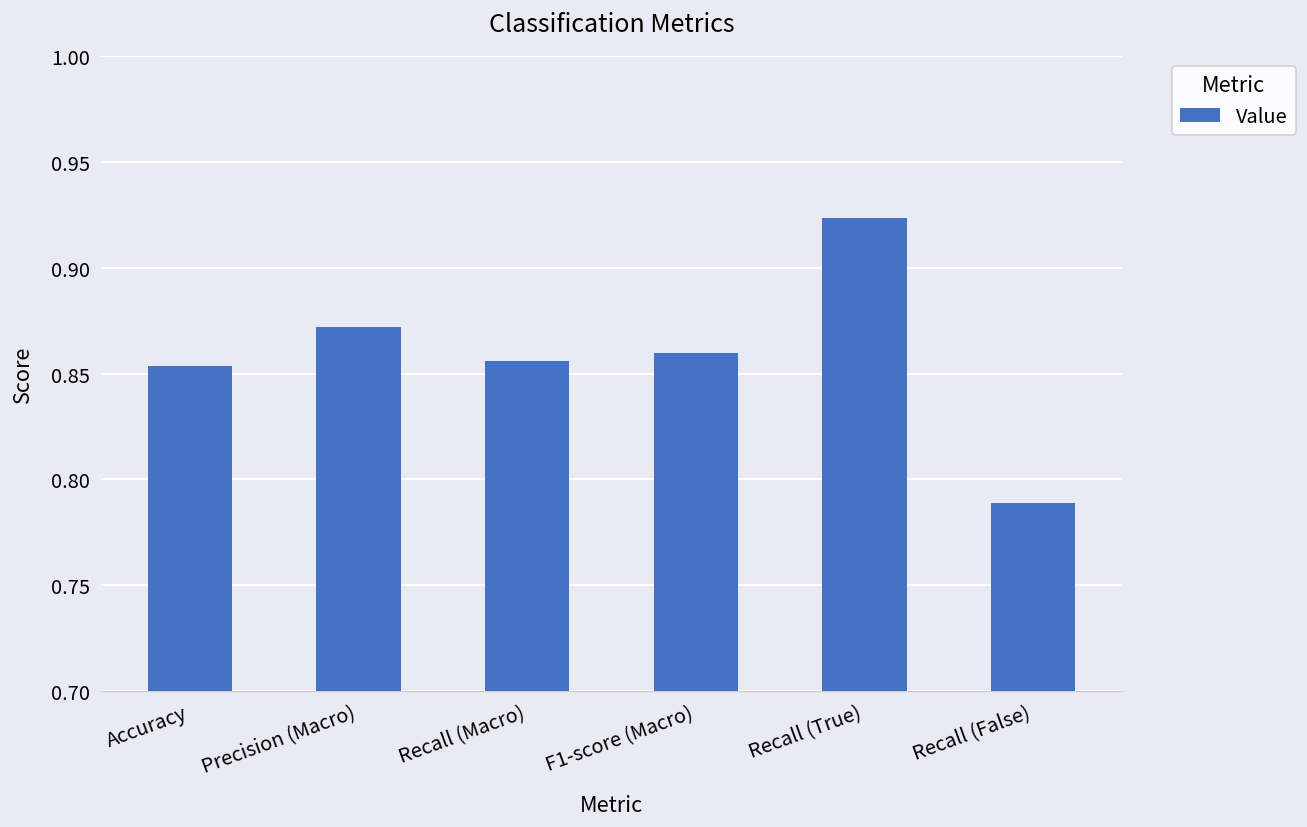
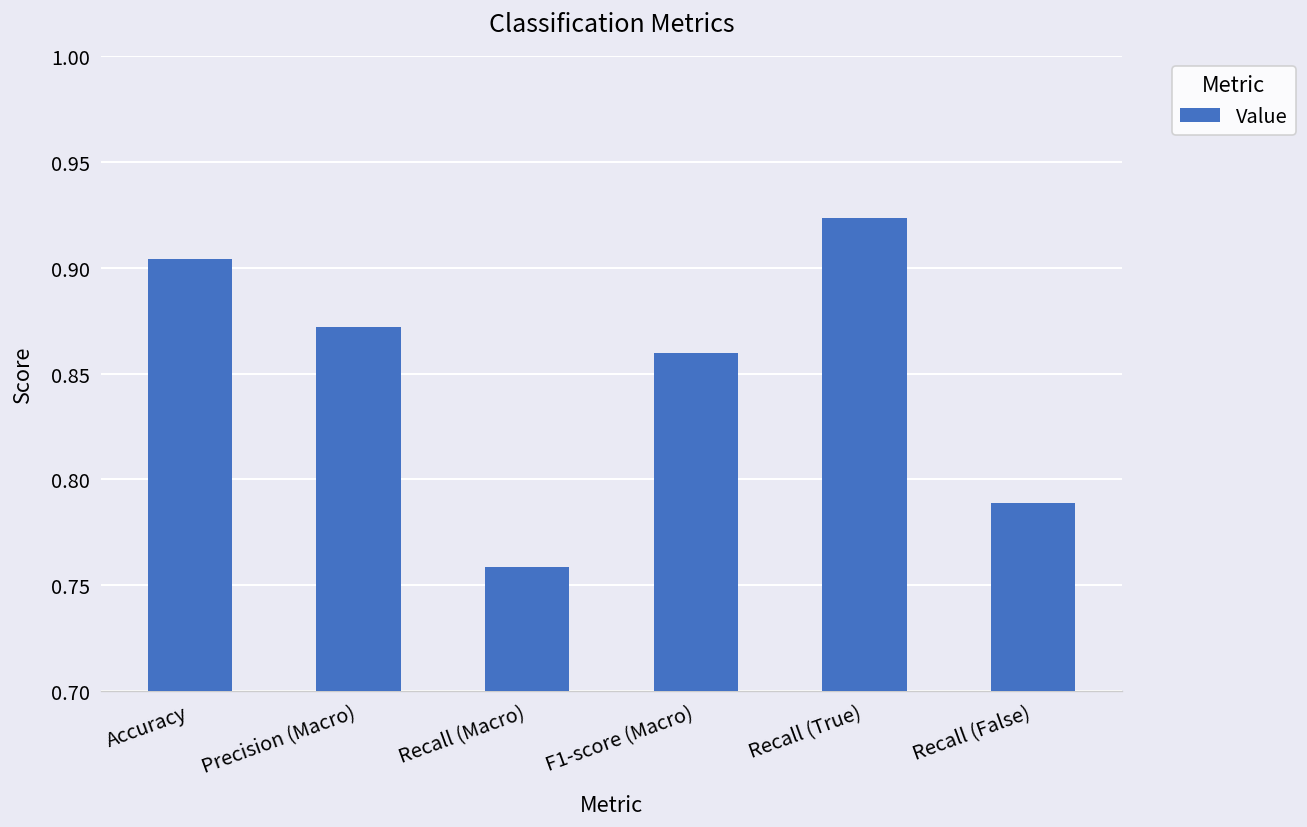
Accuracy: 0.854 -> 0.904
Recall (Macro): 0.856 -> 0.759
